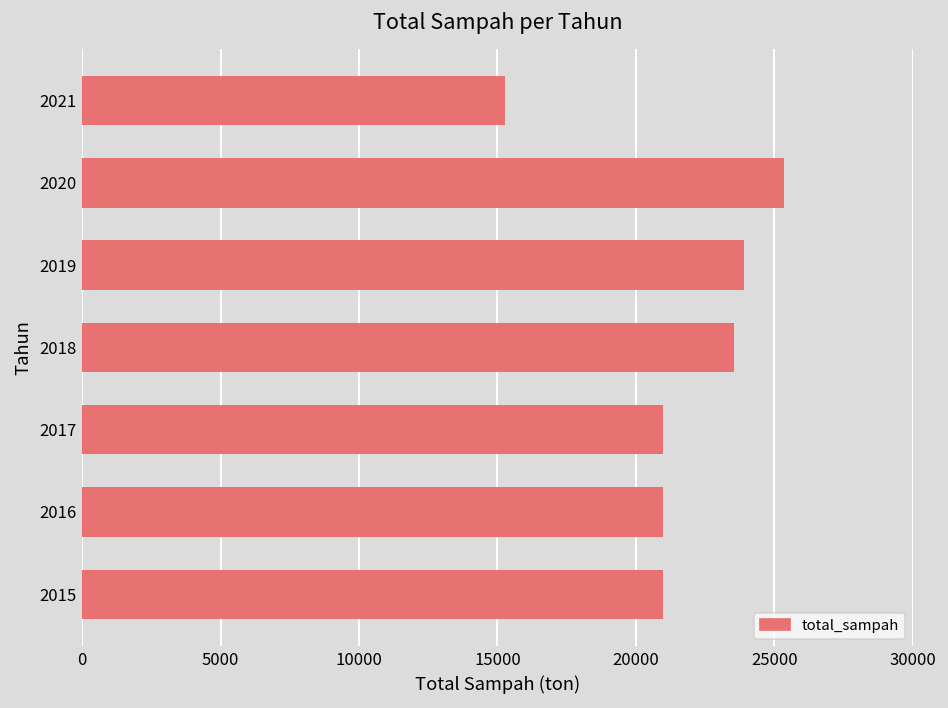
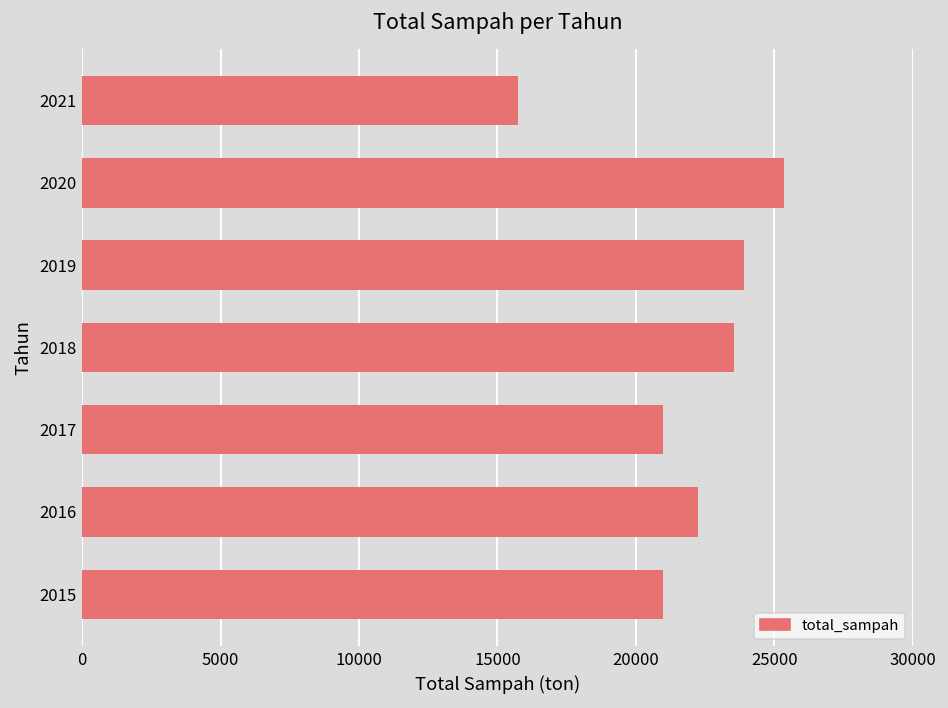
2021: 15300 -> 15700
2016: 21000 -> 22300
